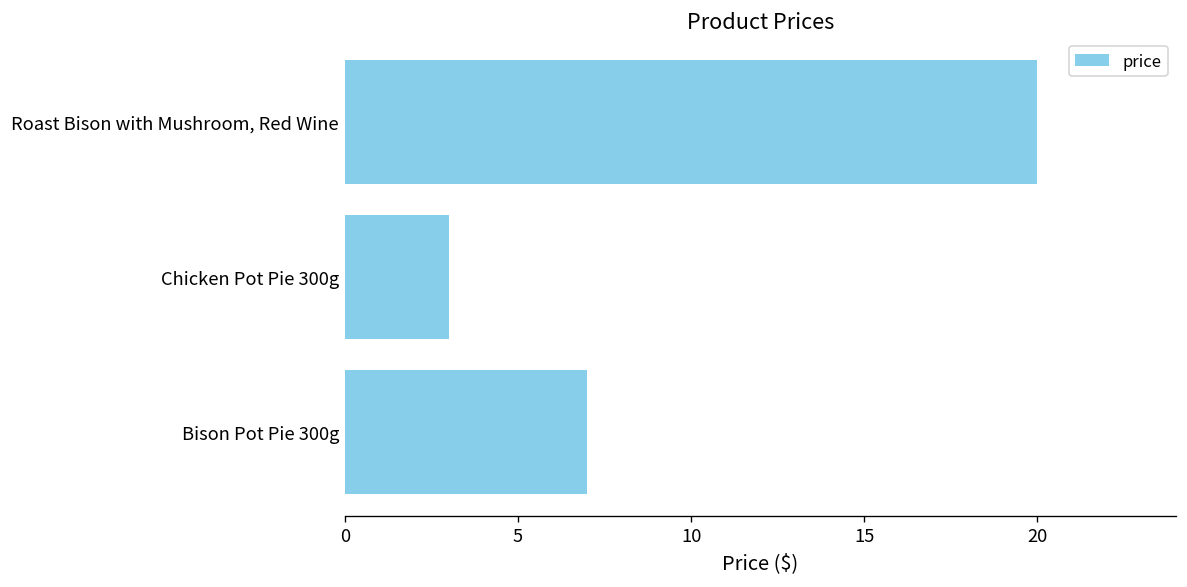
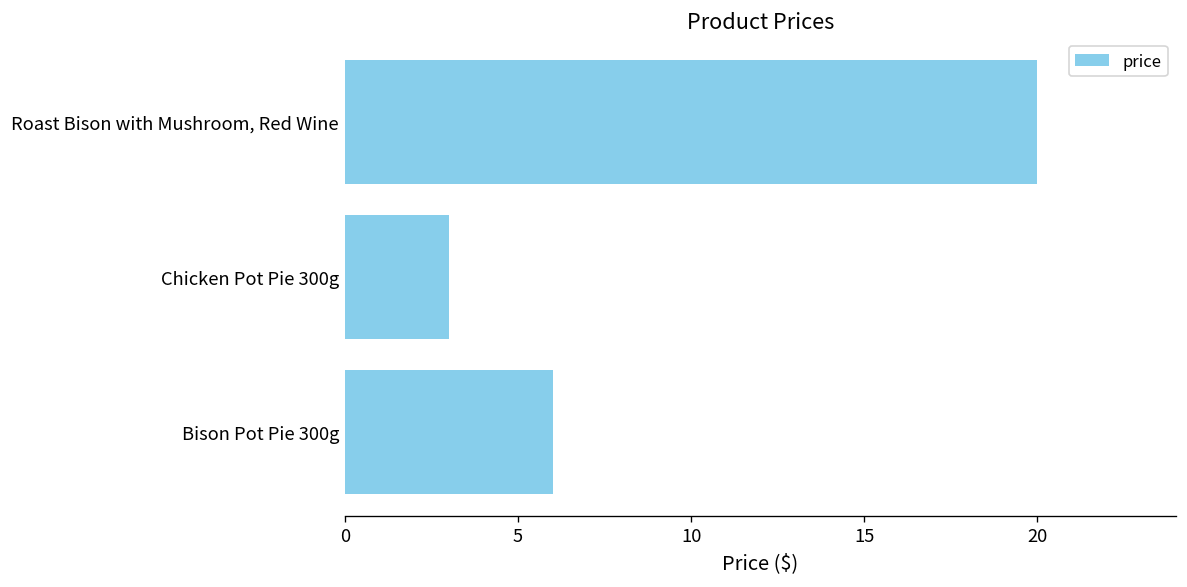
Bison Pot Pie 300g: 7 -> 6
